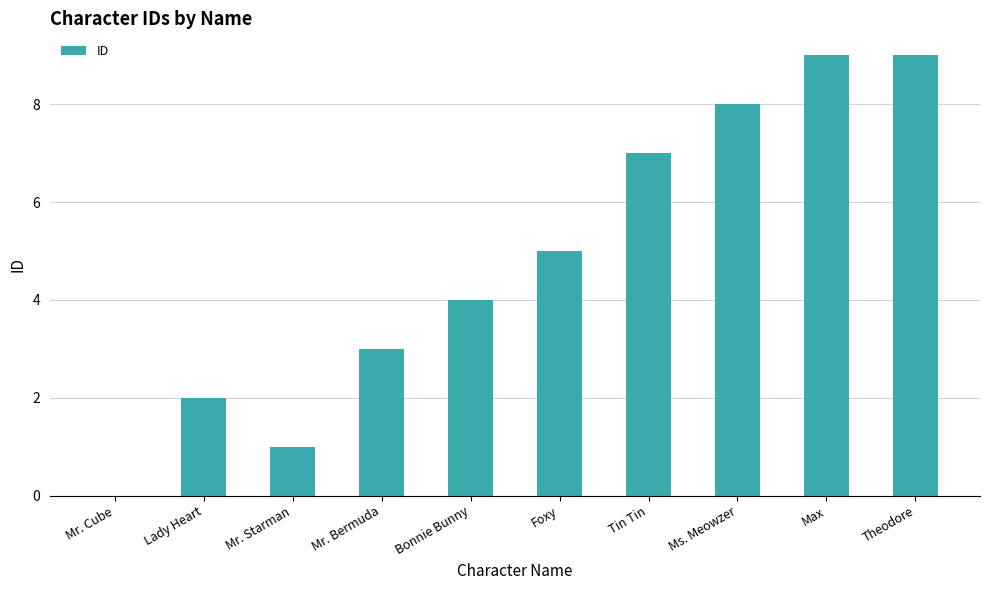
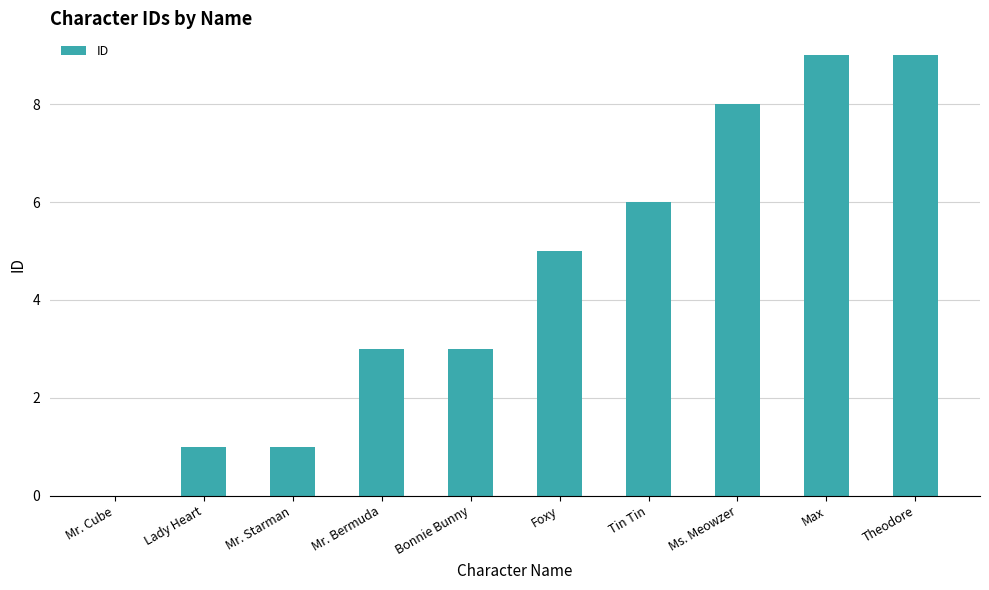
Lady Heart: 2 -> 1
Bonnie Bunny: 4 -> 3
Tin Tin: 7 -> 6
